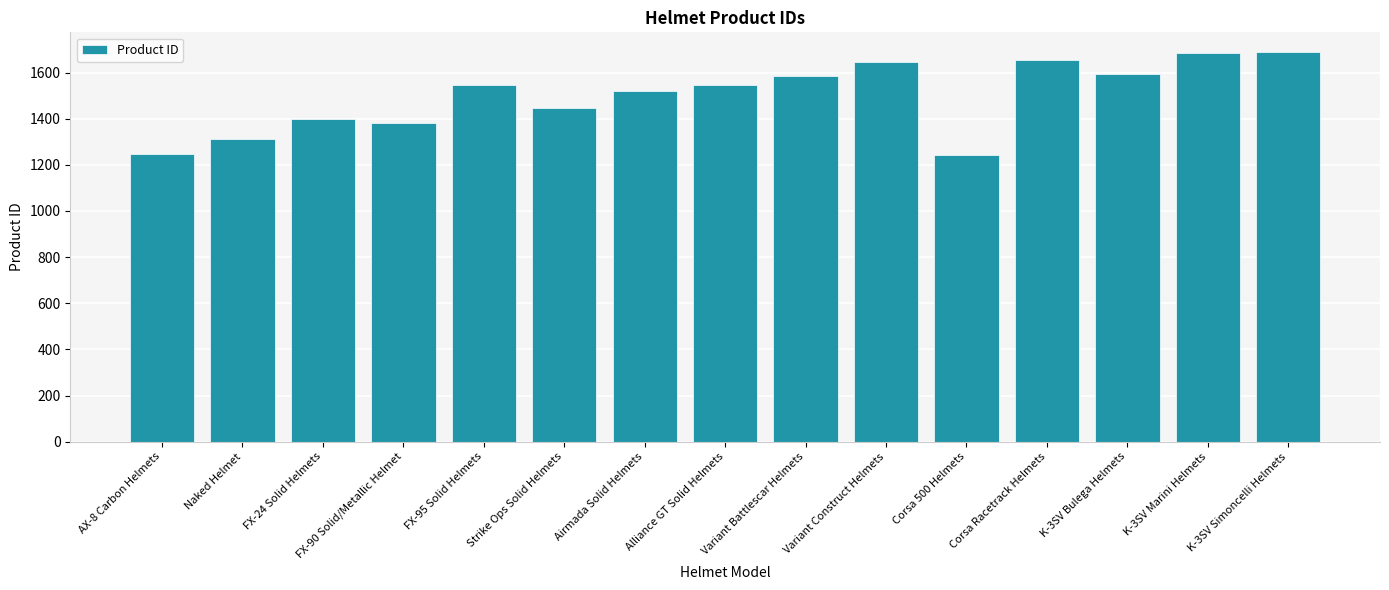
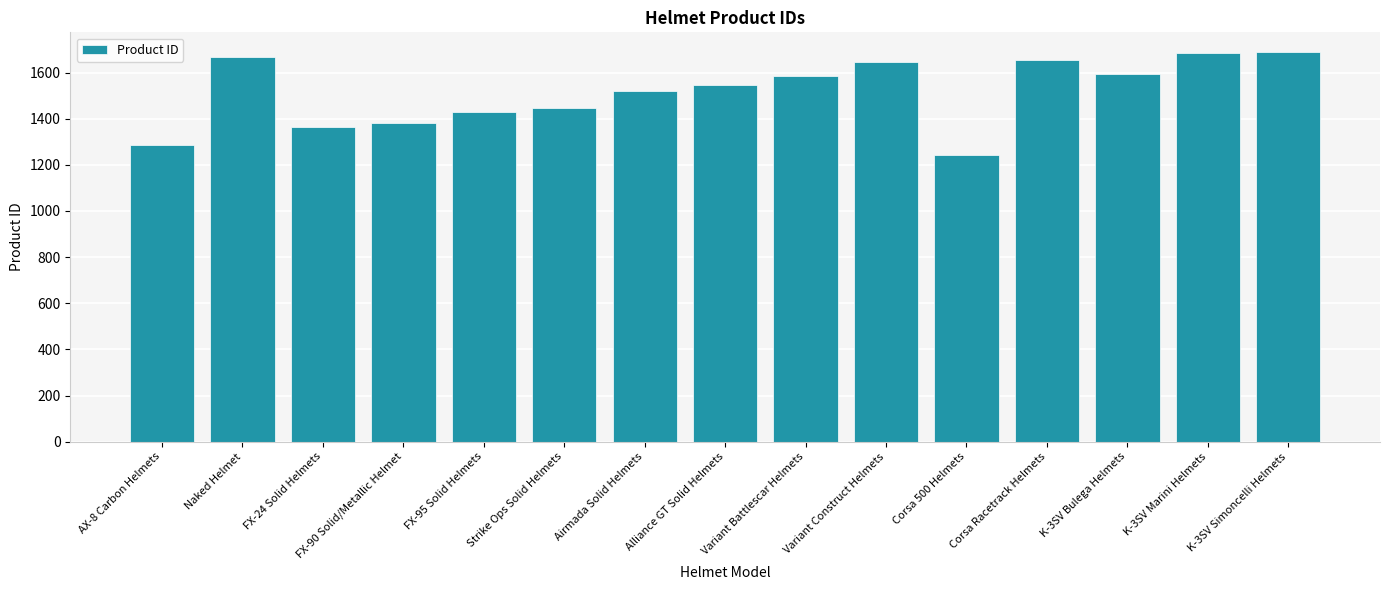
AX-8 Carbon Helmets: 1250 -> 1290
Naked Helmet: 1310 -> 1670
FX-24 Solid Helmets: 1400 -> 1360
FX-95 Solid Helmets: 1550 -> 1430
